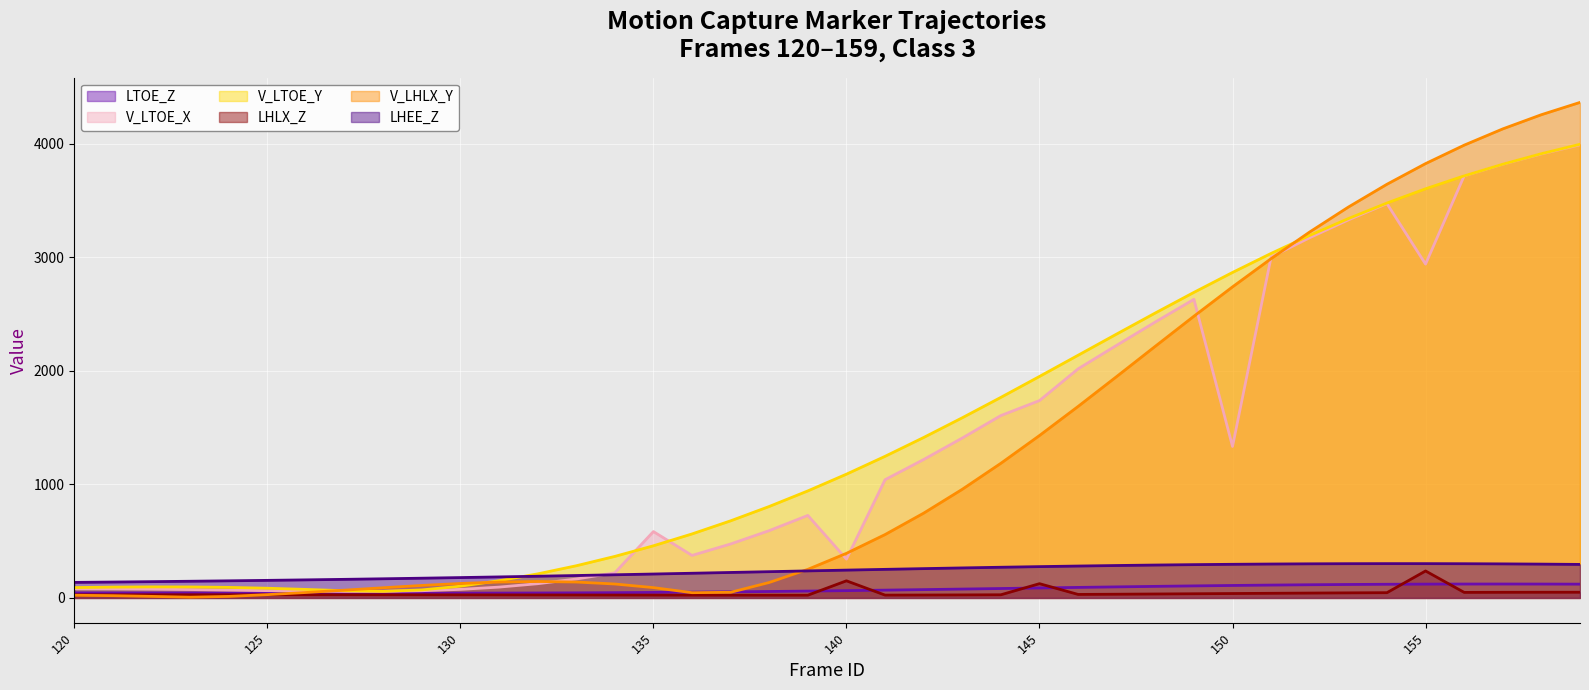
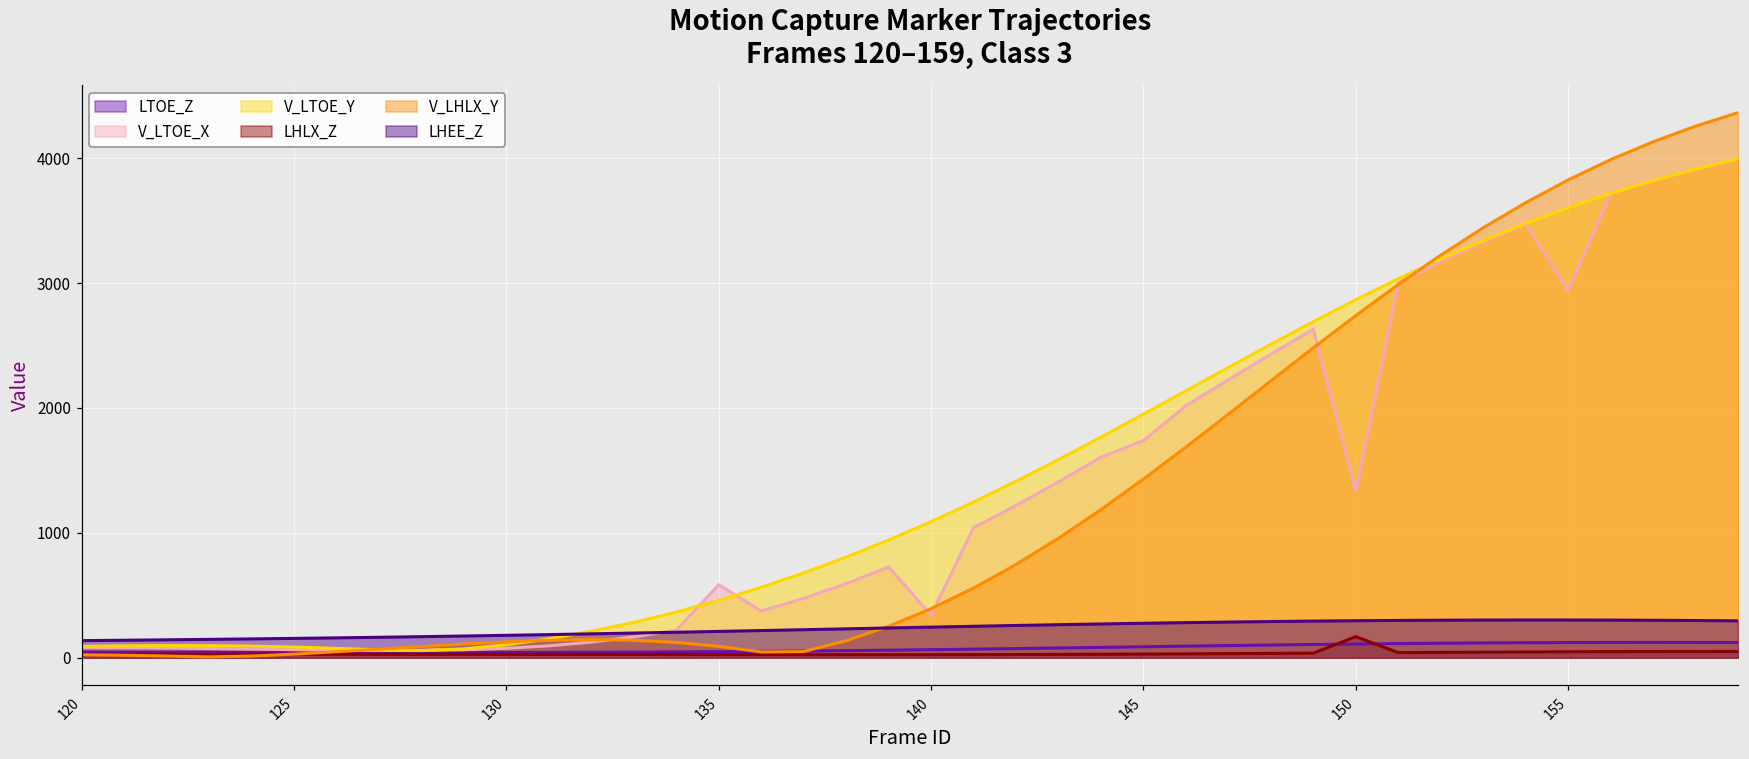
LHLX_Z, 140: 150 -> 20
LHLX_Z, 145: 130 -> 30
LHLX_Z, 150: 40 -> 170
LHLX_Z, 155: 240 -> 50
